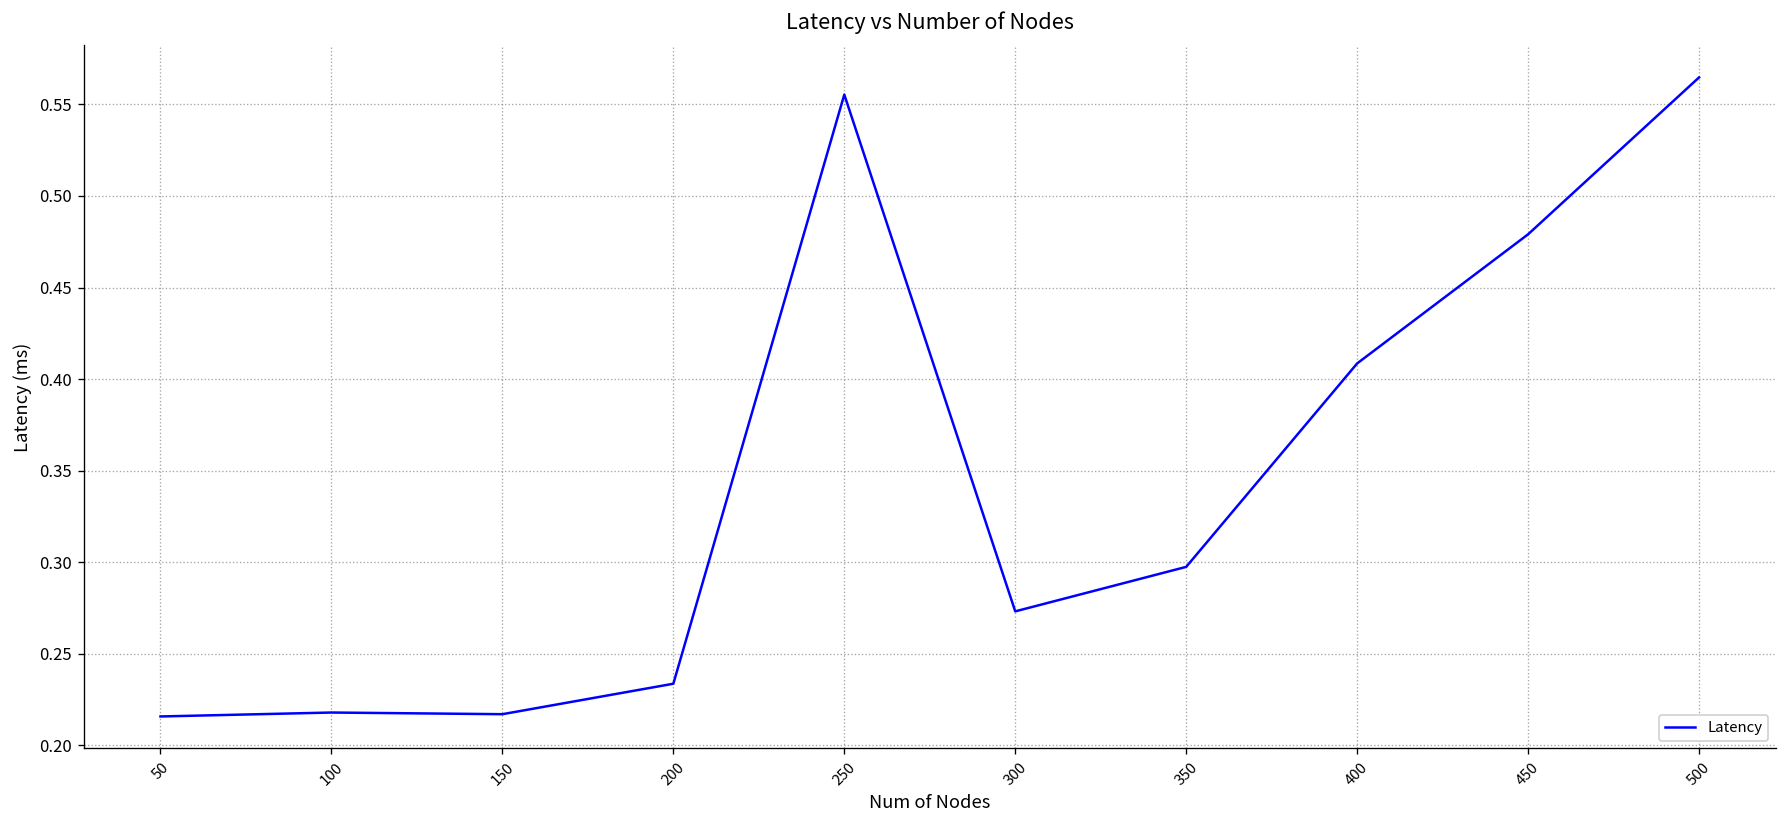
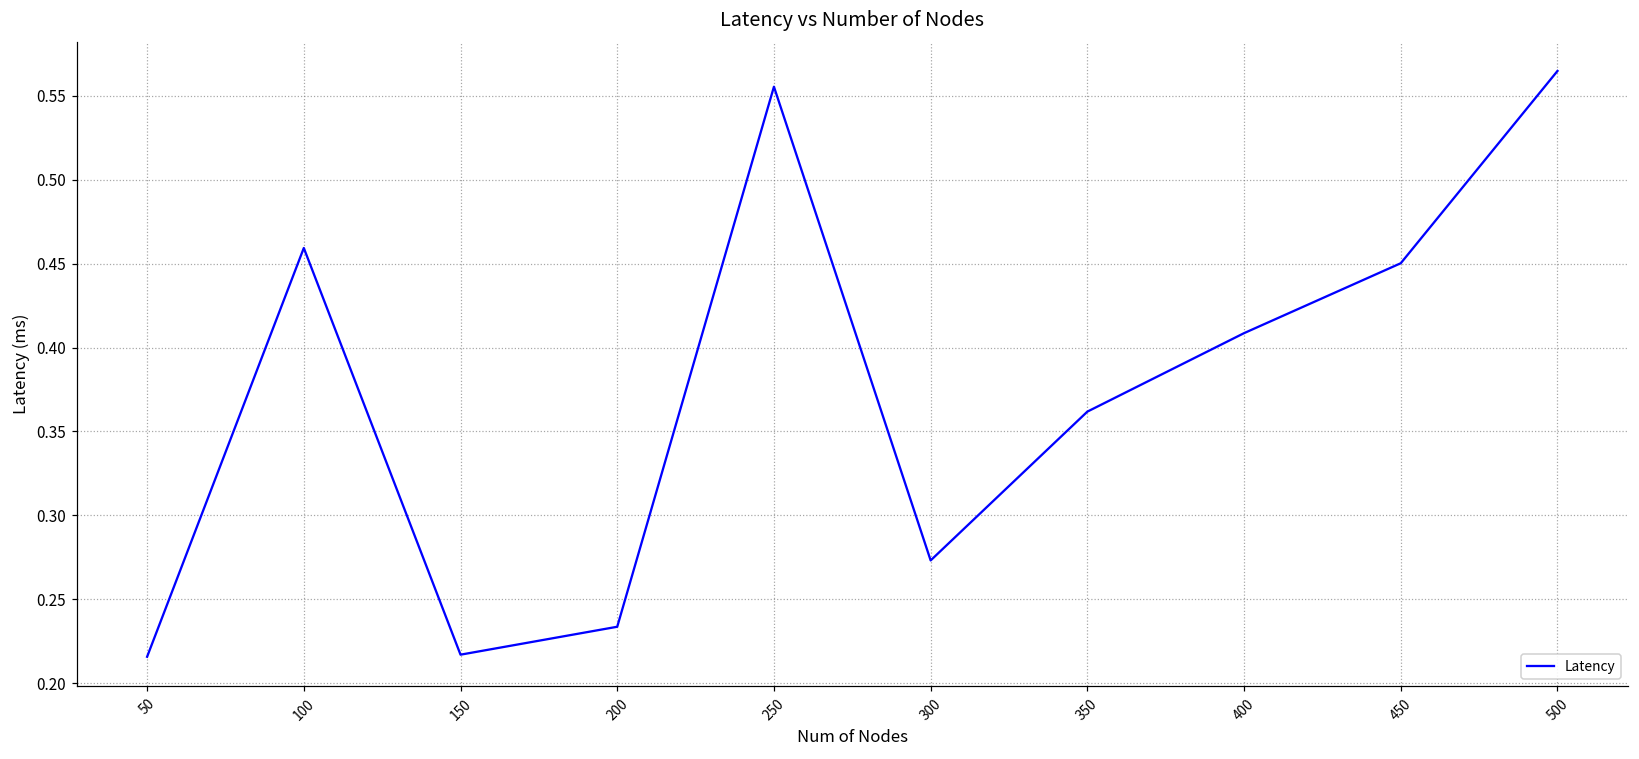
100: 0.218 -> 0.459
350: 0.297 -> 0.362
450: 0.479 -> 0.450
